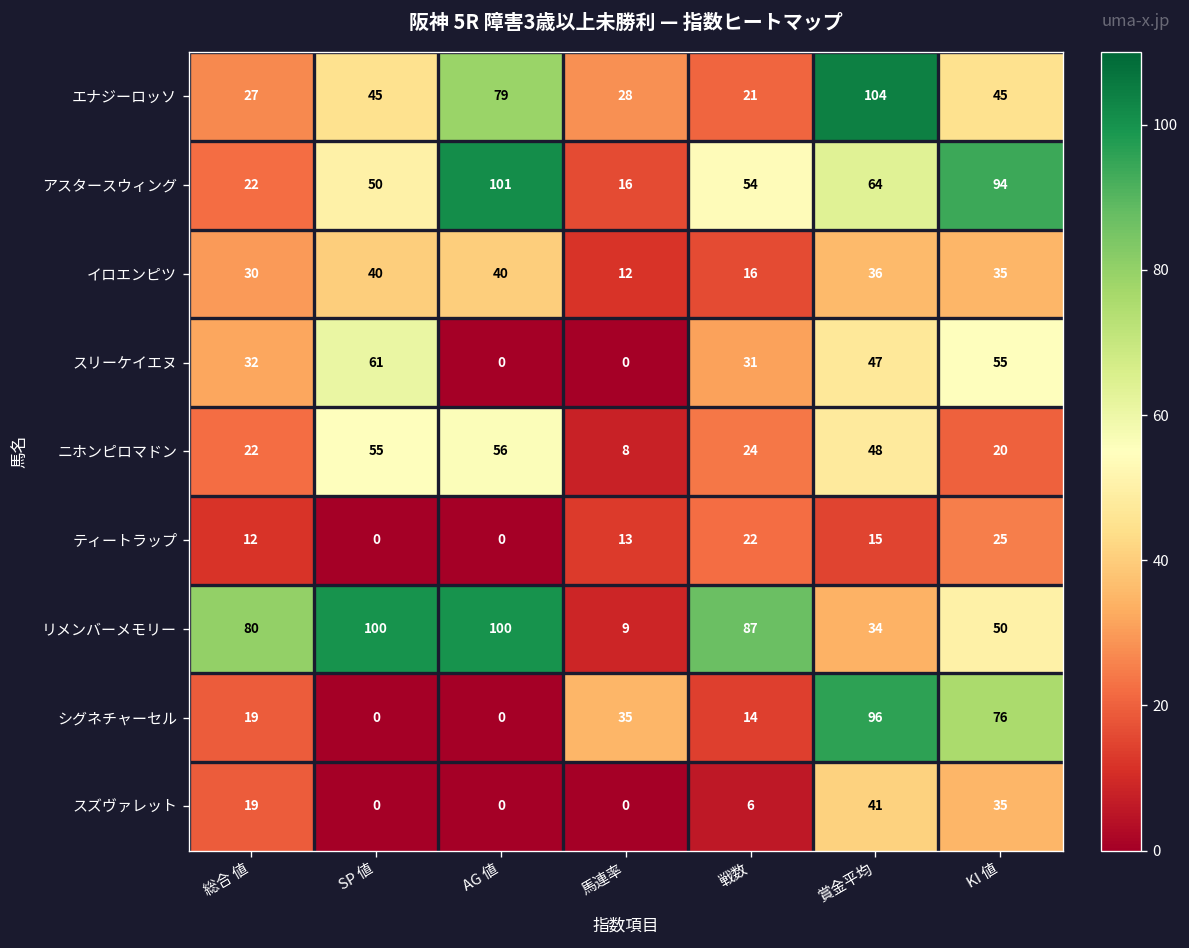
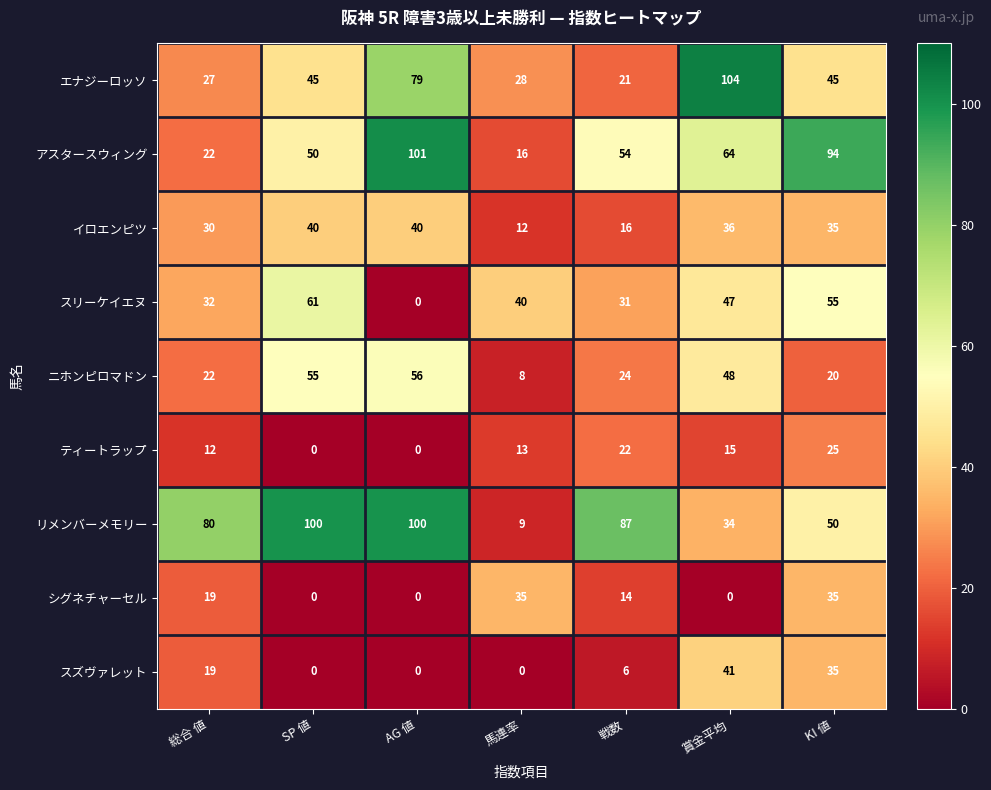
スリーケイエヌ, 馬連率: 0 -> 40
シグネチャーセル, 賞金平均: 96 -> 0
シグネチャーセル, KI 値: 76 -> 35
